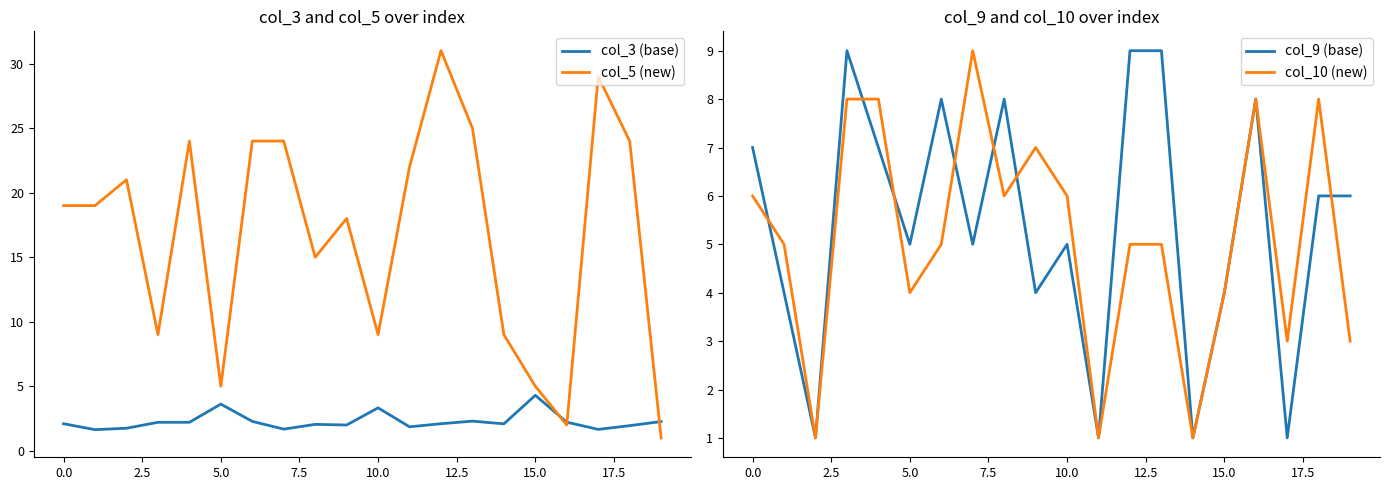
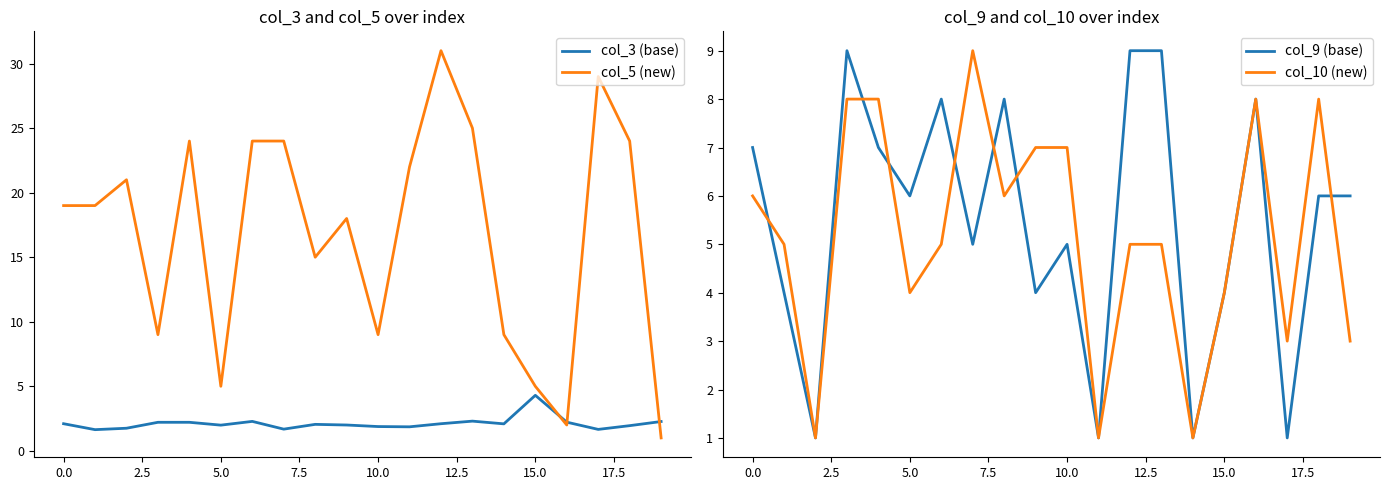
col_3 and col_5 over index, col_3 (base), 5.0: 3.6 -> 2.0
col_3 and col_5 over index, col_3 (base), 10.0: 3.3 -> 1.9
col_9 and col_10 over index, col_9 (base), 5.0: 5 -> 6
col_9 and col_10 over index, col_10 (new), 10.0: 6 -> 7
